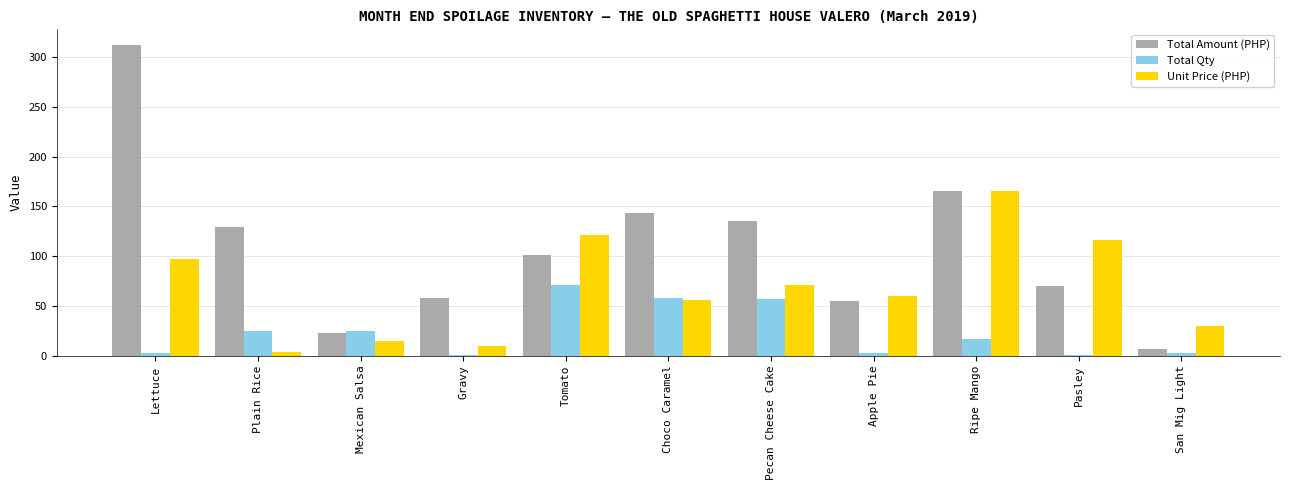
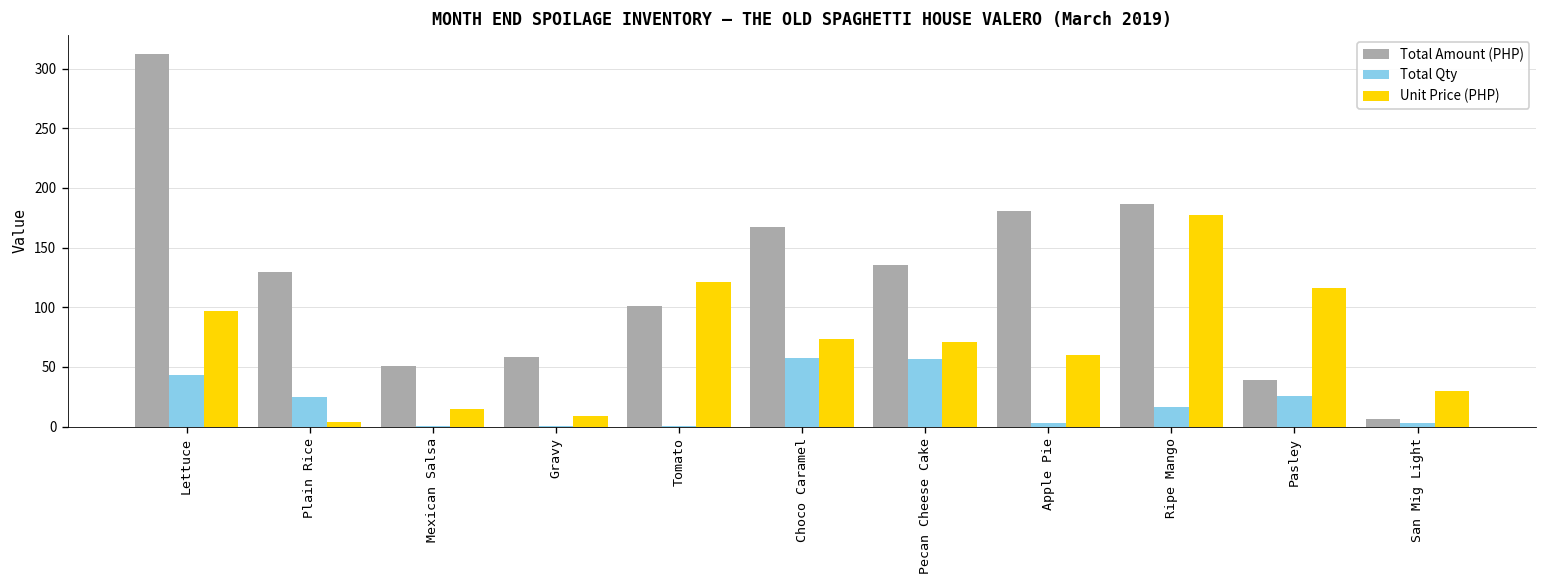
Total Qty, Lettuce: 0 -> 40
Total Amount (PHP), Mexican Salsa: 20 -> 50
Total Qty, Mexican Salsa: 20 -> 0
Total Qty, Tomato: 70 -> 0
Total Amount (PHP), Choco Caramel: 140 -> 170
Unit Price (PHP), Choco Caramel: 60 -> 70
Total Amount (PHP), Apple Pie: 50 -> 180
Total Amount (PHP), Ripe Mango: 170 -> 190
Unit Price (PHP), Ripe Mango: 170 -> 180
Total Amount (PHP), Pasley: 70 -> 40
Total Qty, Pasley: 0 -> 30
